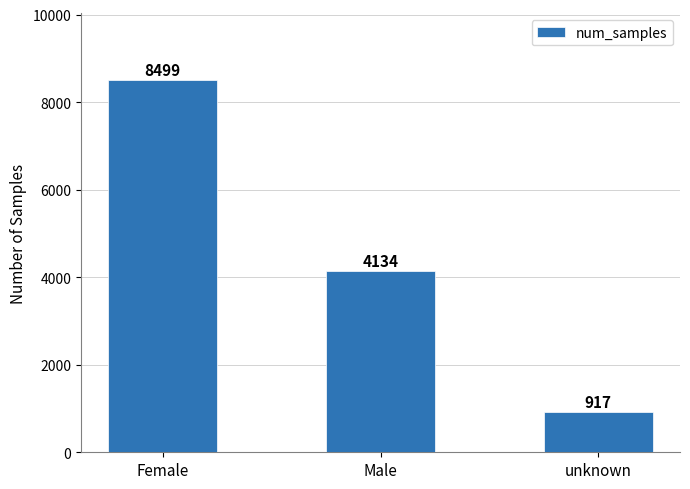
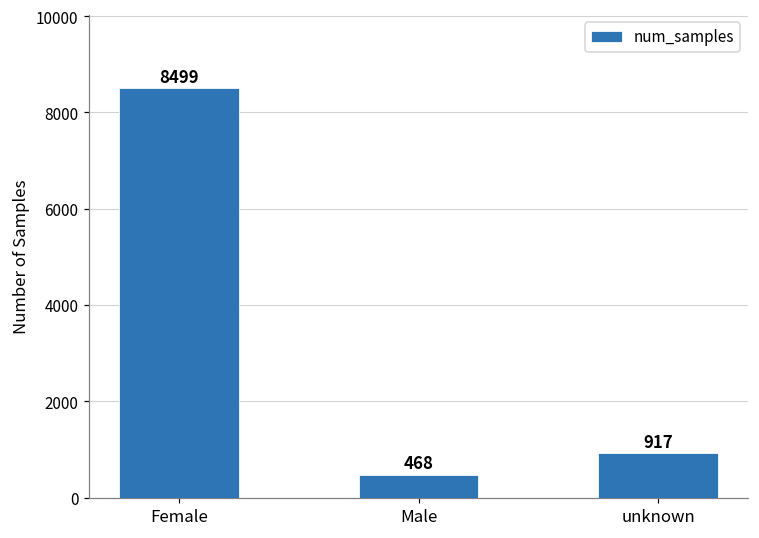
Male: 4134 -> 468
